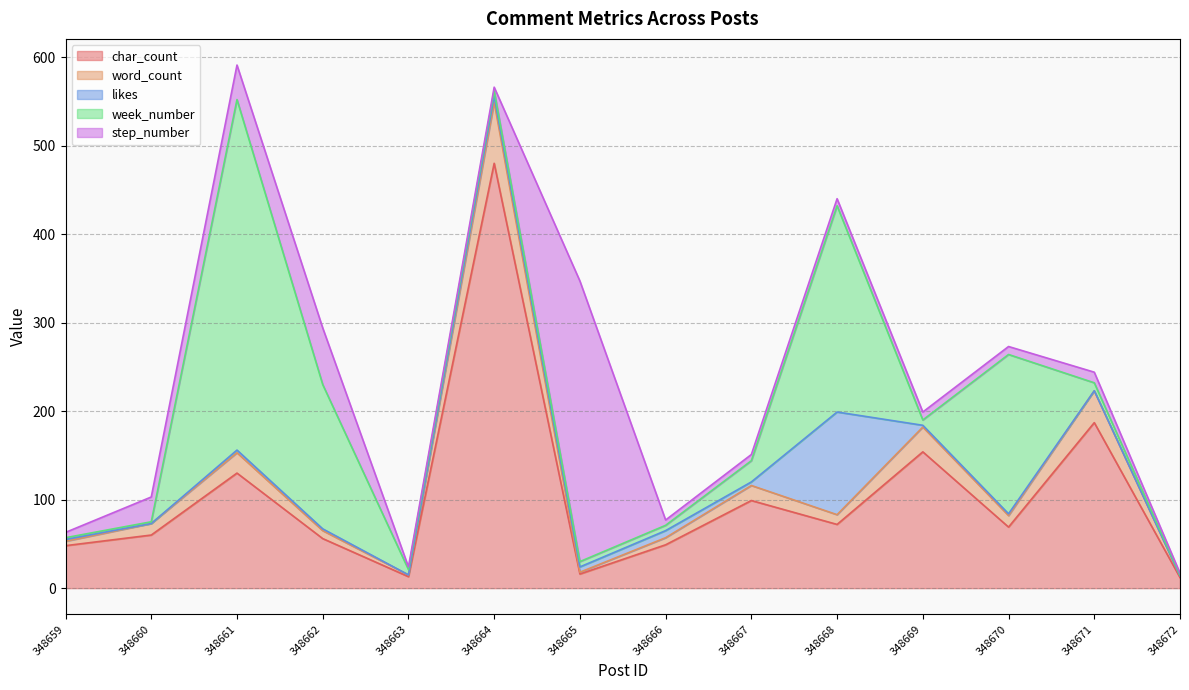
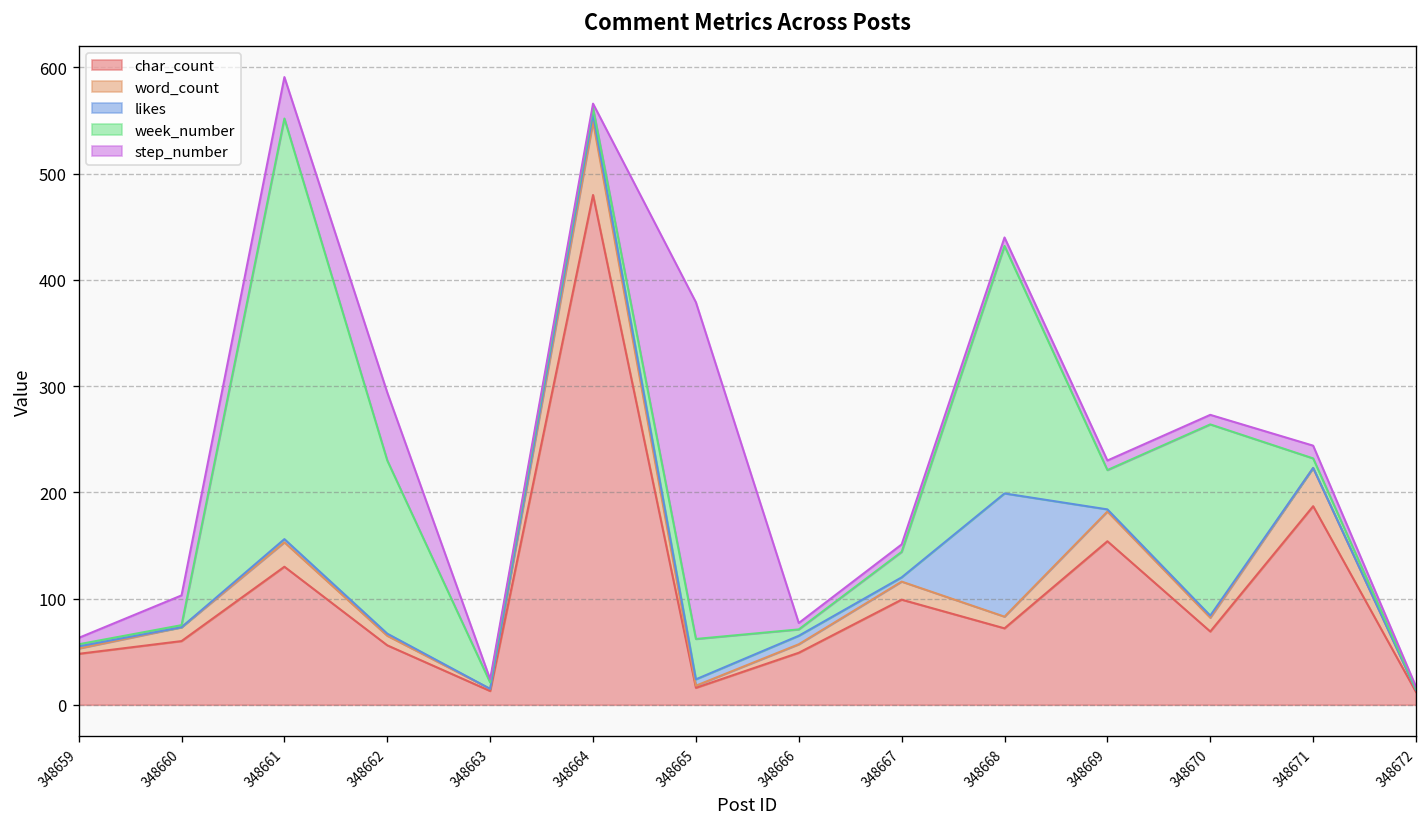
week_number, 348665: 10 -> 40
week_number, 348669: 10 -> 40
